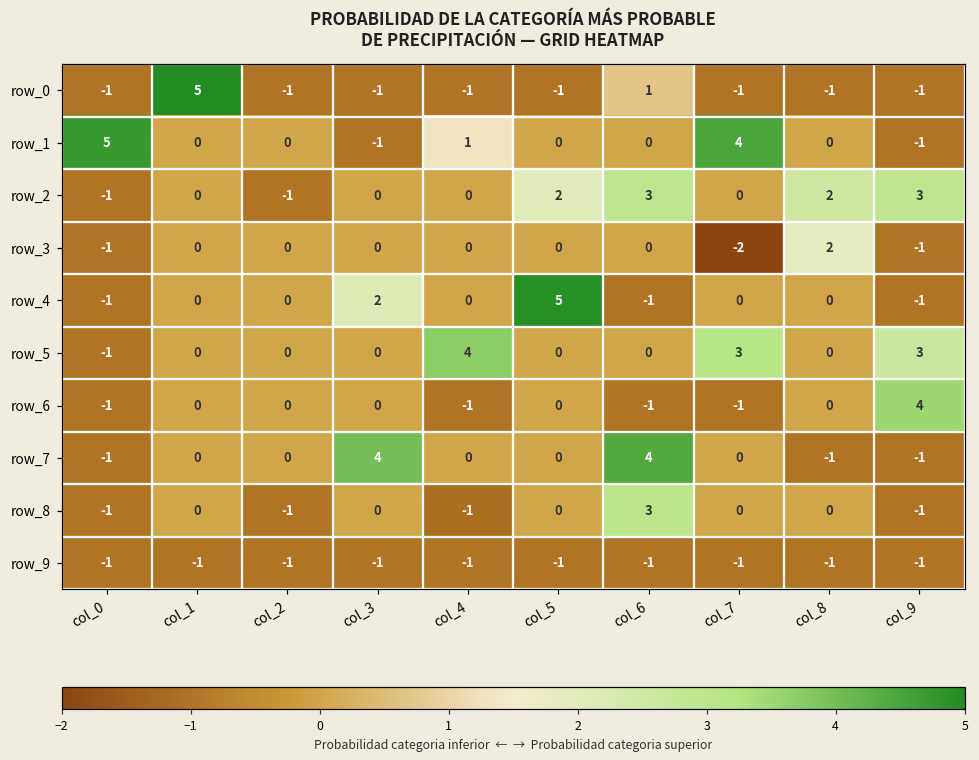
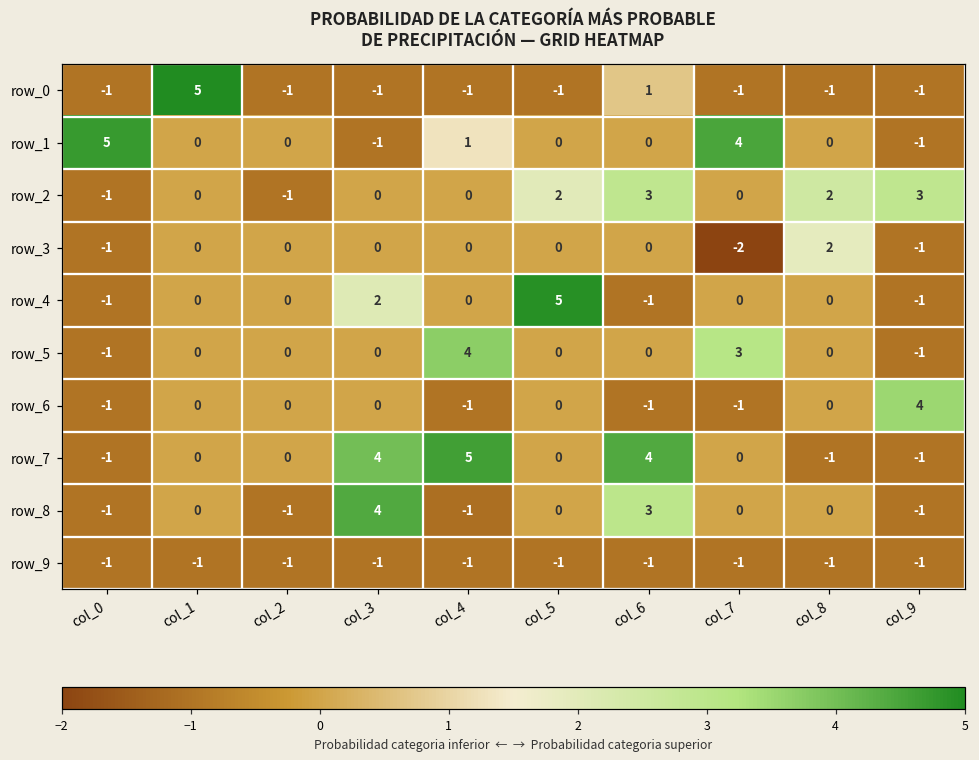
row_5, col_9: 3 -> -1
row_7, col_4: 0 -> 5
row_8, col_3: 0 -> 4
